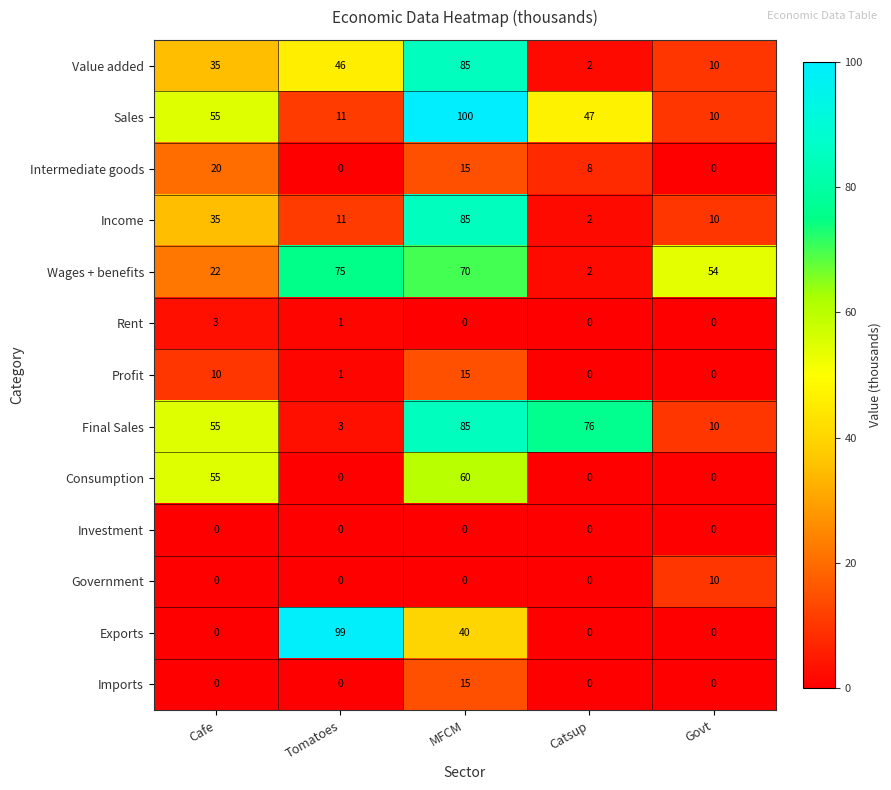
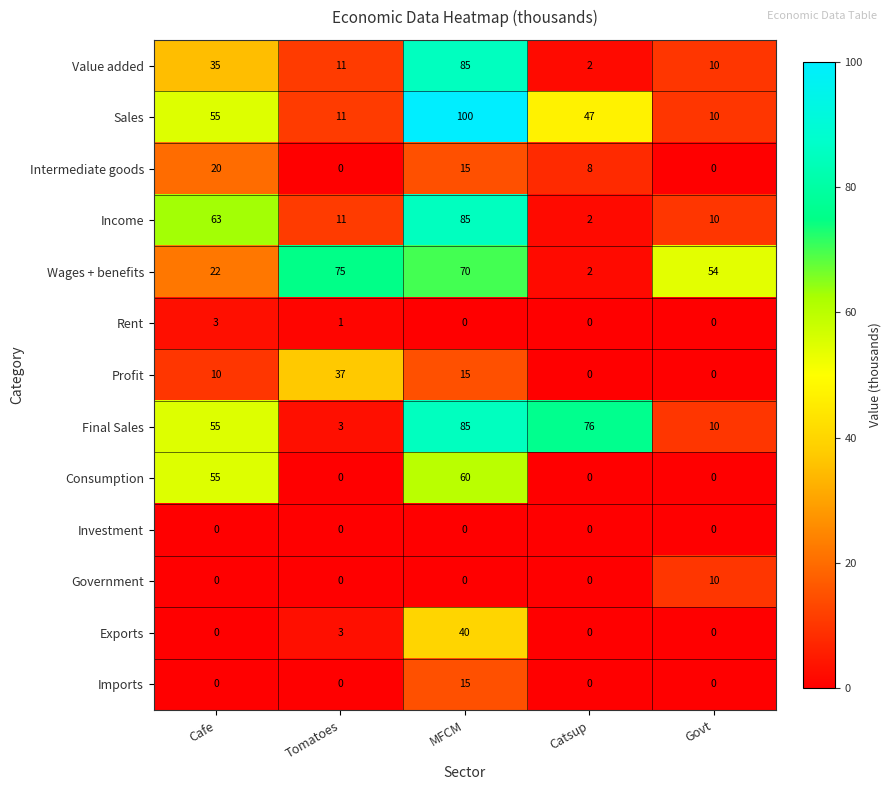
Value added, Tomatoes: 46 -> 11
Income, Cafe: 35 -> 63
Profit, Tomatoes: 1 -> 37
Exports, Tomatoes: 99 -> 3
